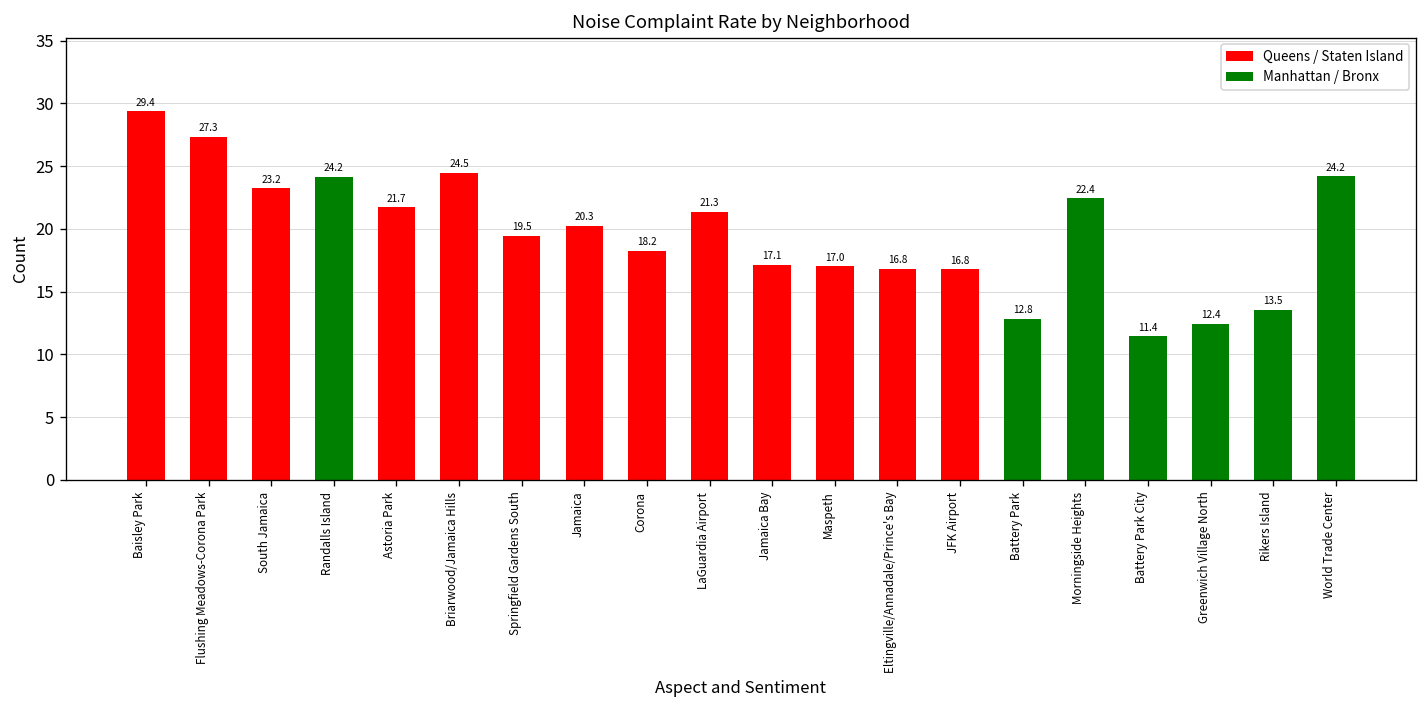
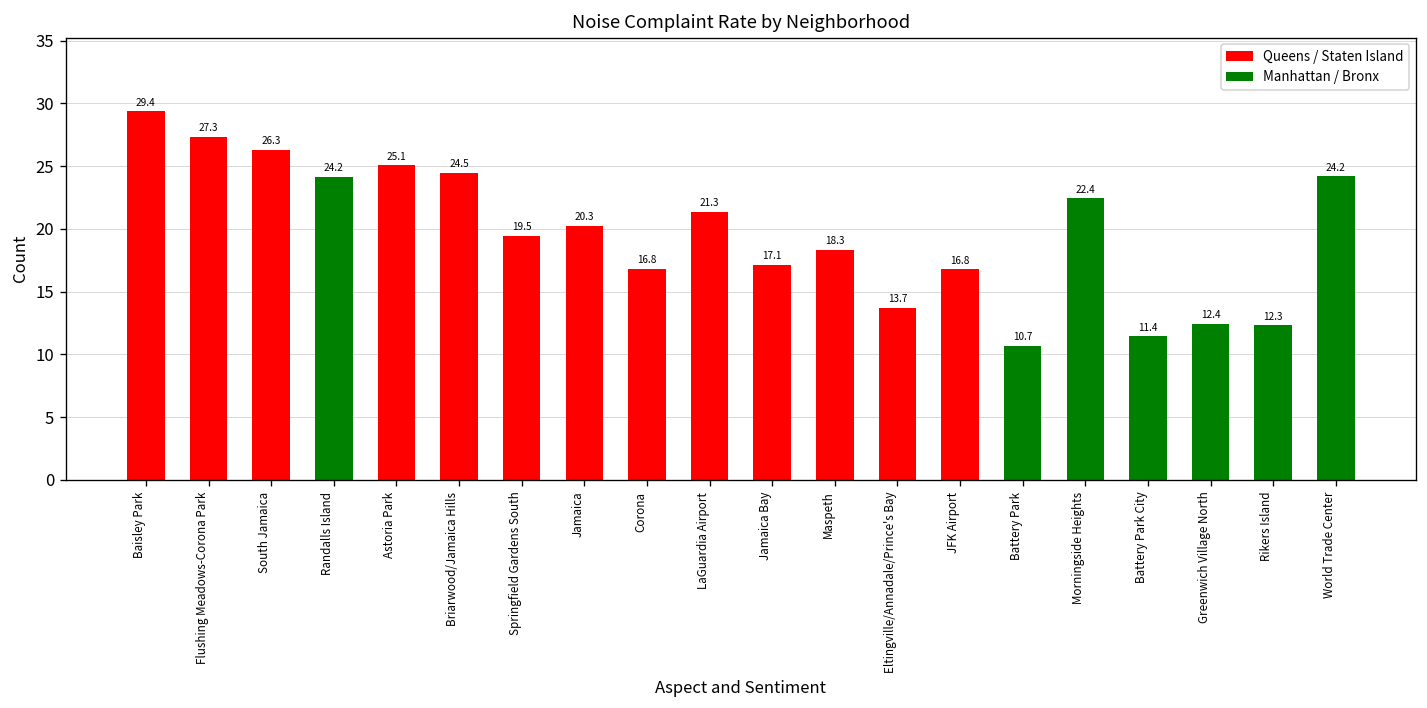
South Jamaica: 23.2 -> 26.3
Astoria Park: 21.7 -> 25.1
Corona: 18.2 -> 16.8
Maspeth: 17.0 -> 18.3
Eltingville/Annadale/Prince's Bay: 16.8 -> 13.7
Battery Park: 12.8 -> 10.7
Rikers Island: 13.5 -> 12.3
